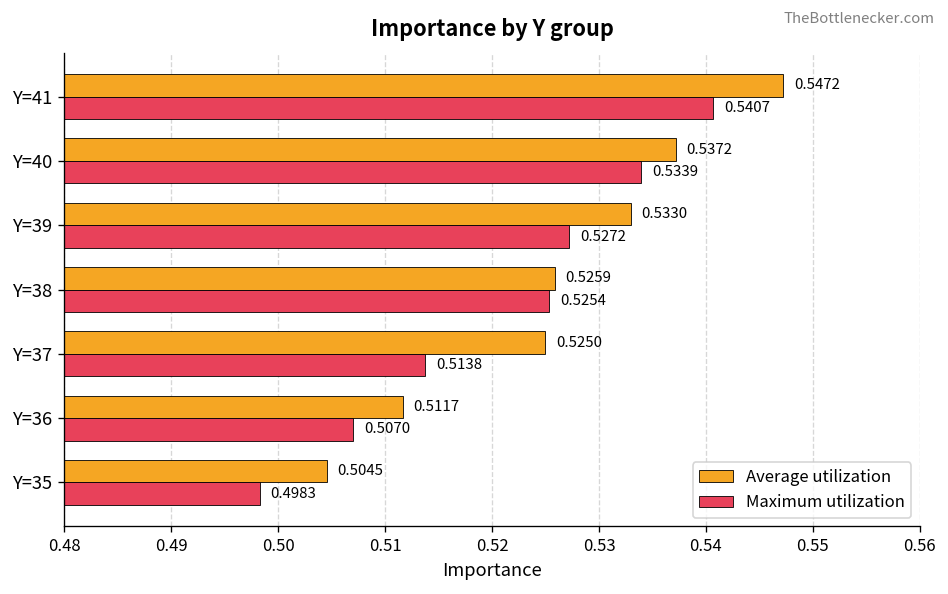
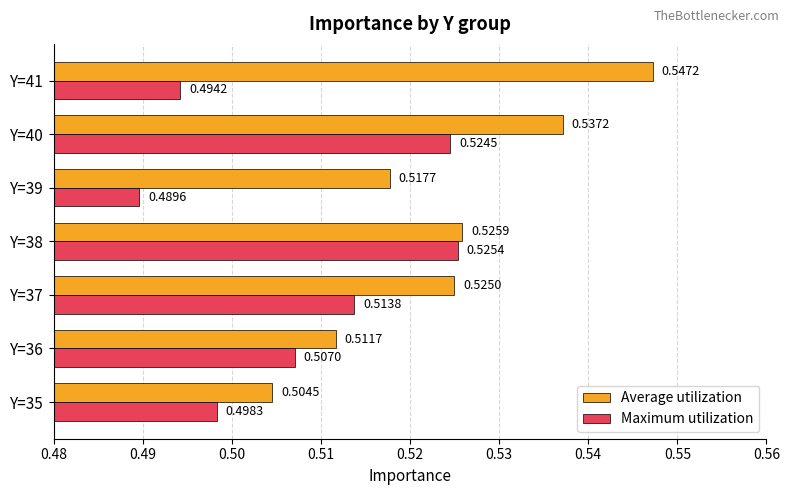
Maximum utilization, Y=41: 0.5407 -> 0.4942
Maximum utilization, Y=40: 0.5339 -> 0.5245
Average utilization, Y=39: 0.5330 -> 0.5177
Maximum utilization, Y=39: 0.5272 -> 0.4896
